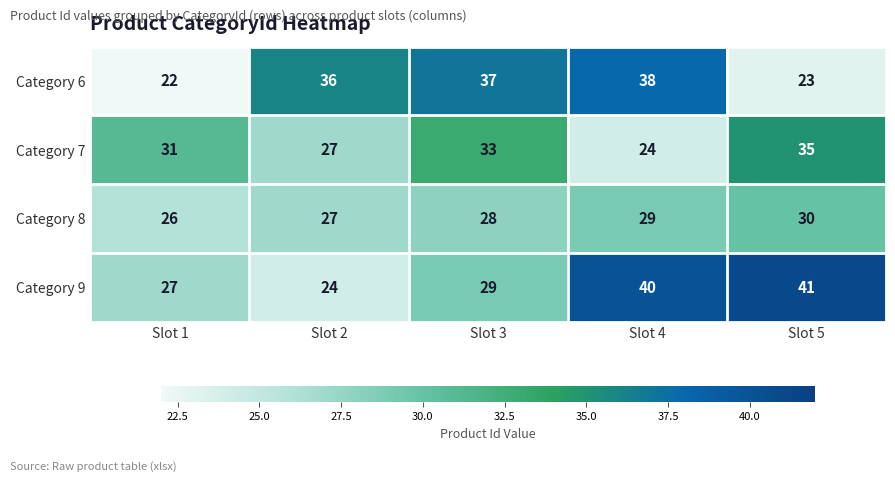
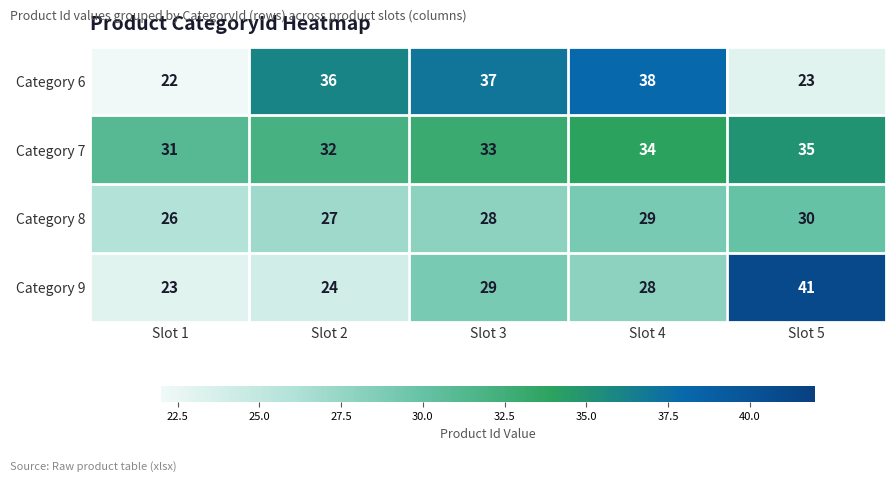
Category 7, Slot 2: 27 -> 32
Category 7, Slot 4: 24 -> 34
Category 9, Slot 1: 27 -> 23
Category 9, Slot 4: 40 -> 28
